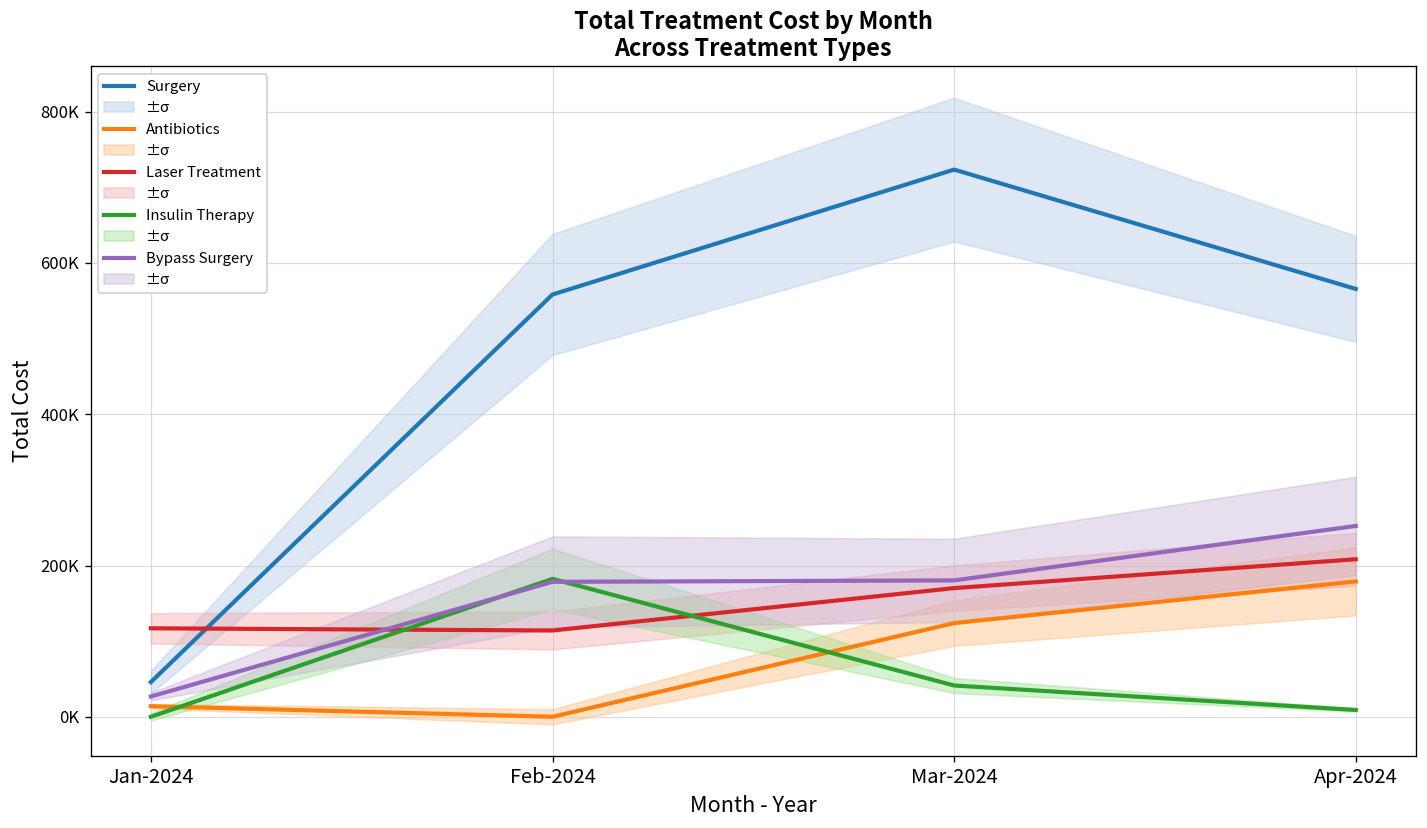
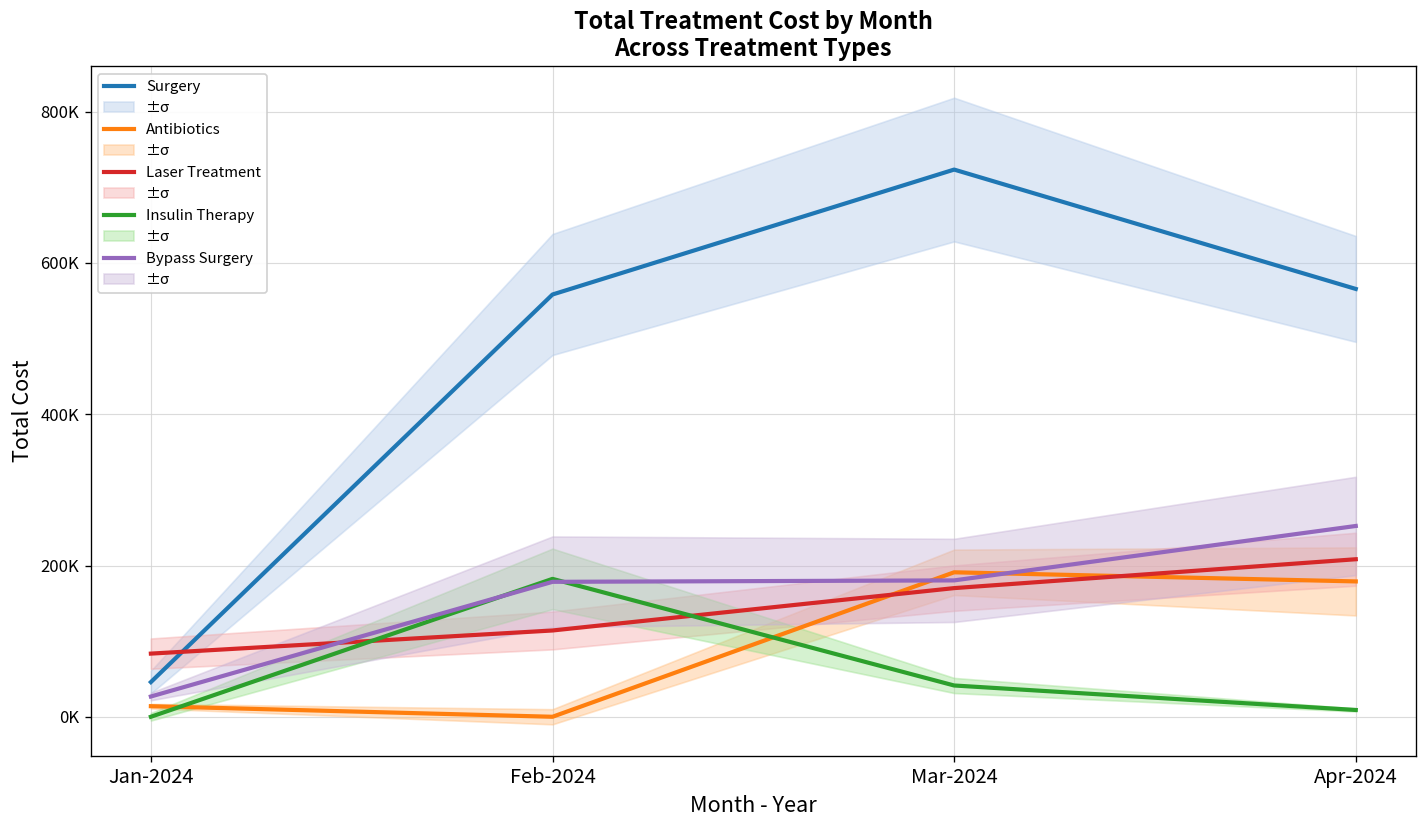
Laser Treatment, Jan-2024: 120000 -> 80000
Antibiotics, Mar-2024: 120000 -> 190000
